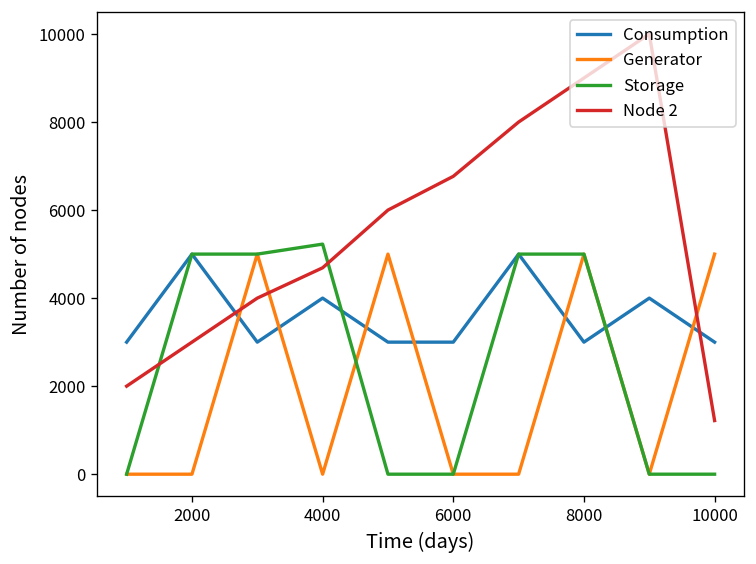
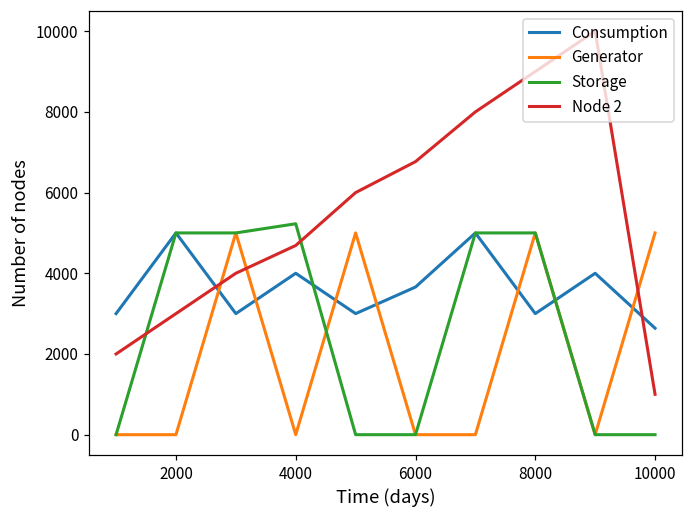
Consumption, 6000: 3000 -> 3700
Consumption, 10000: 3000 -> 2600
Node 2, 10000: 1200 -> 1000
